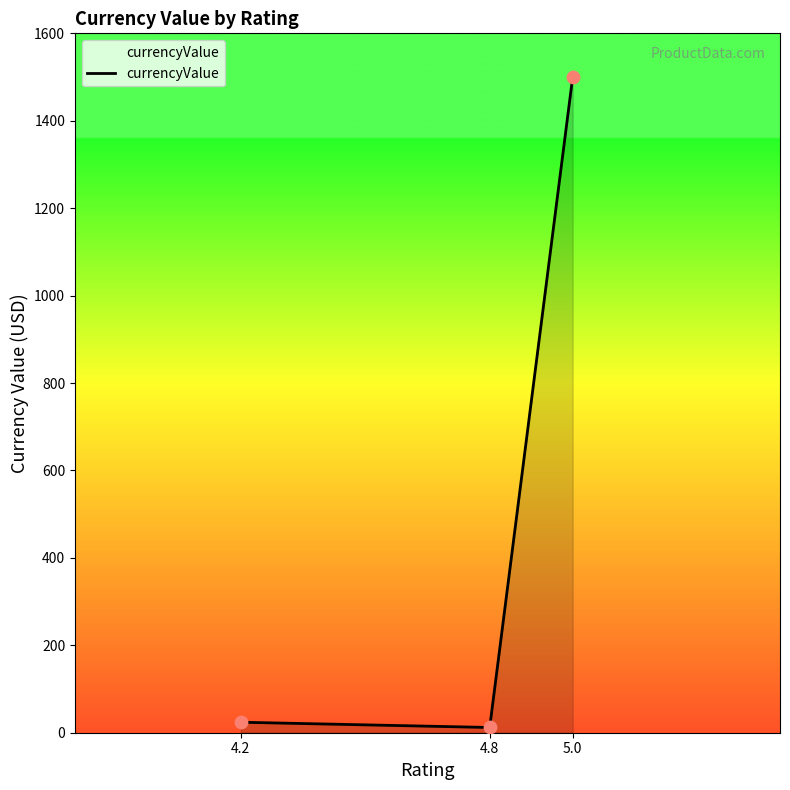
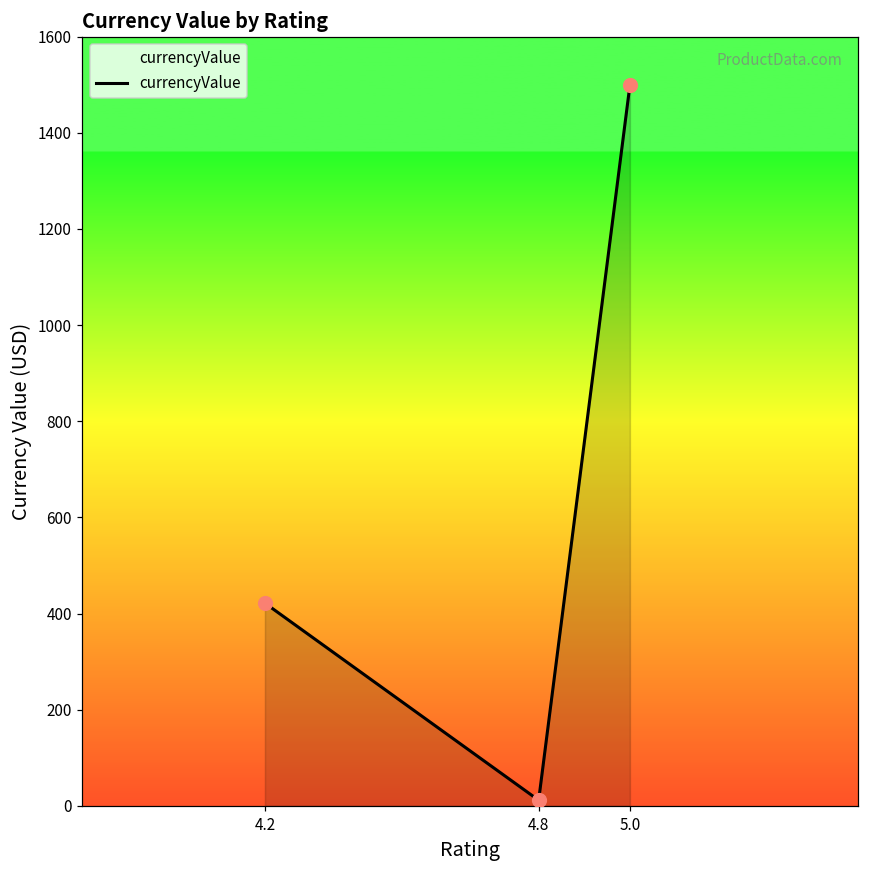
4.2: 20 -> 420
